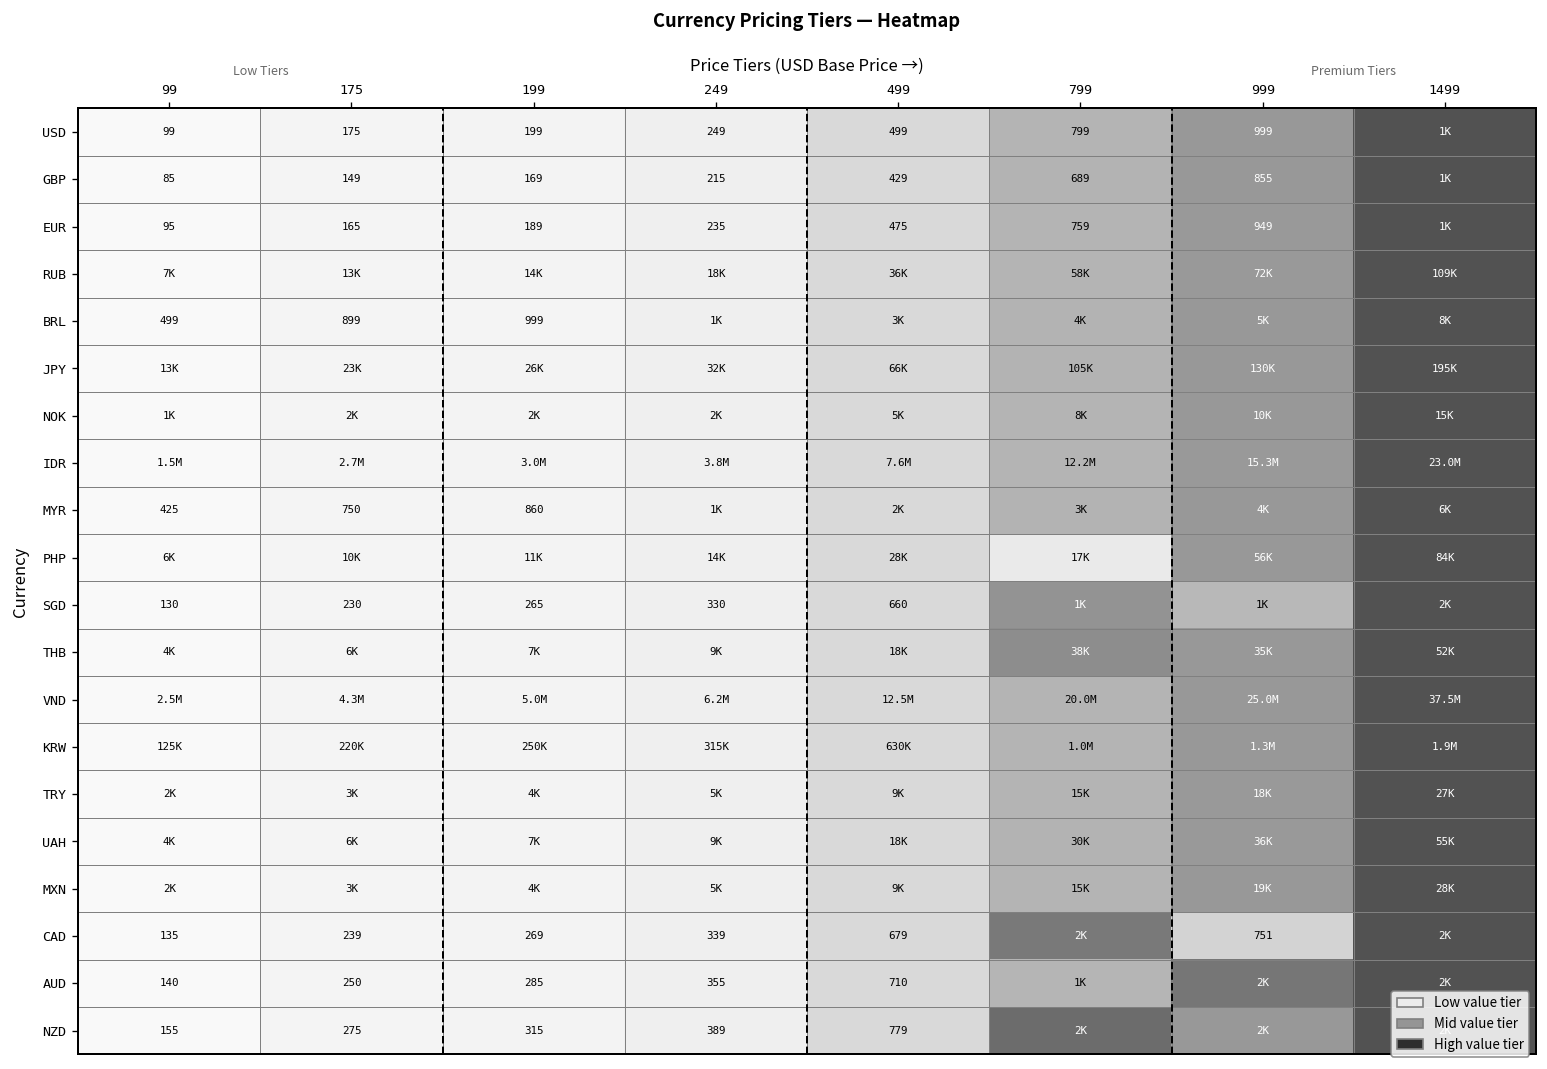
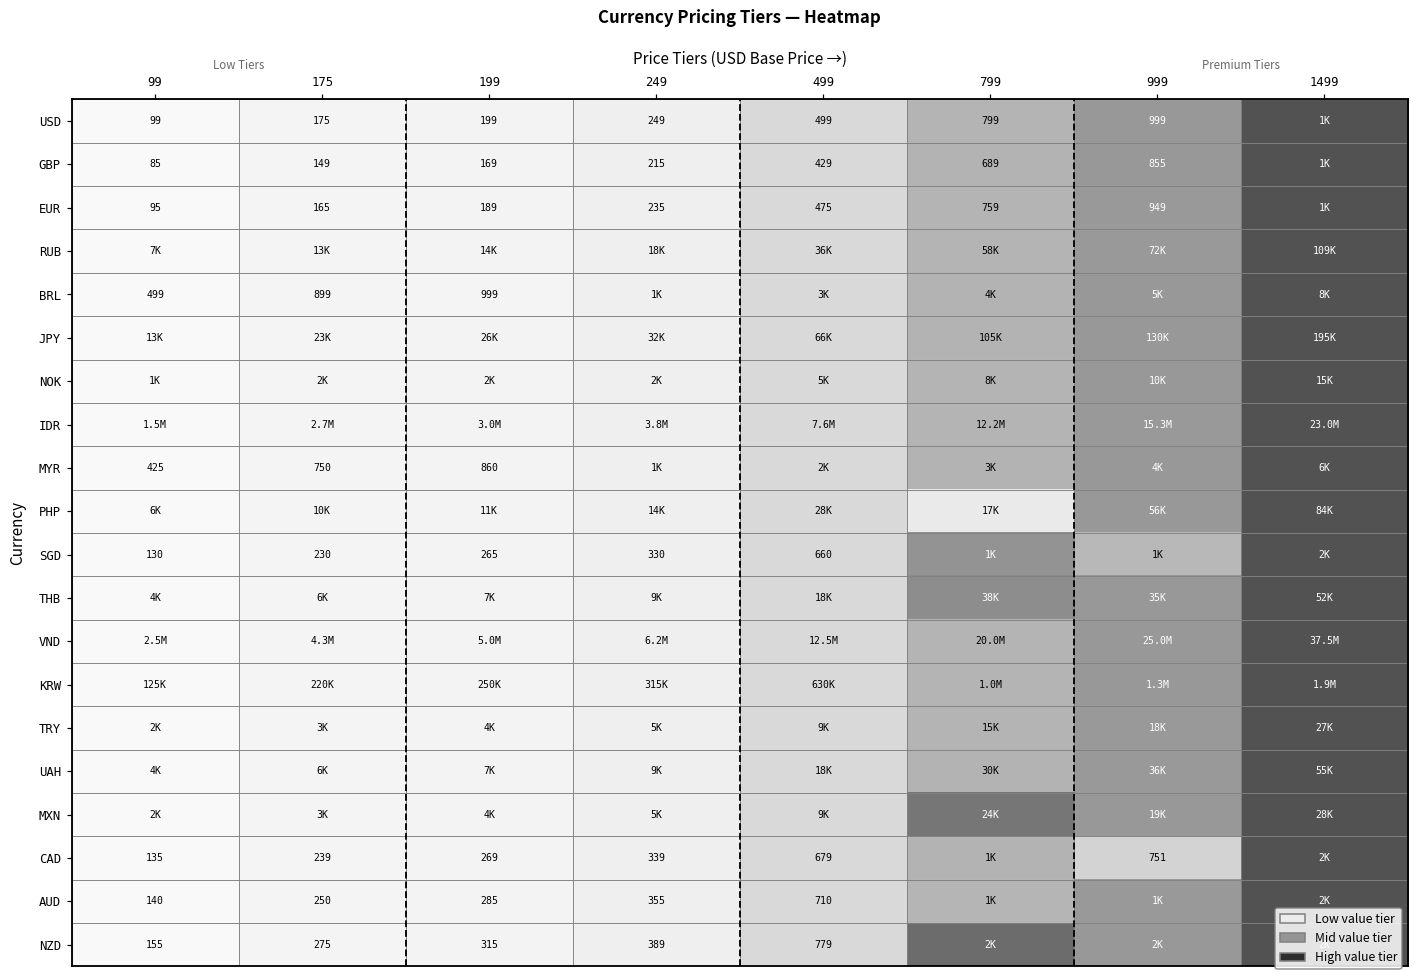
MXN, 799: 15K -> 24K
CAD, 799: 2K -> 1K
AUD, 999: 2K -> 1K
